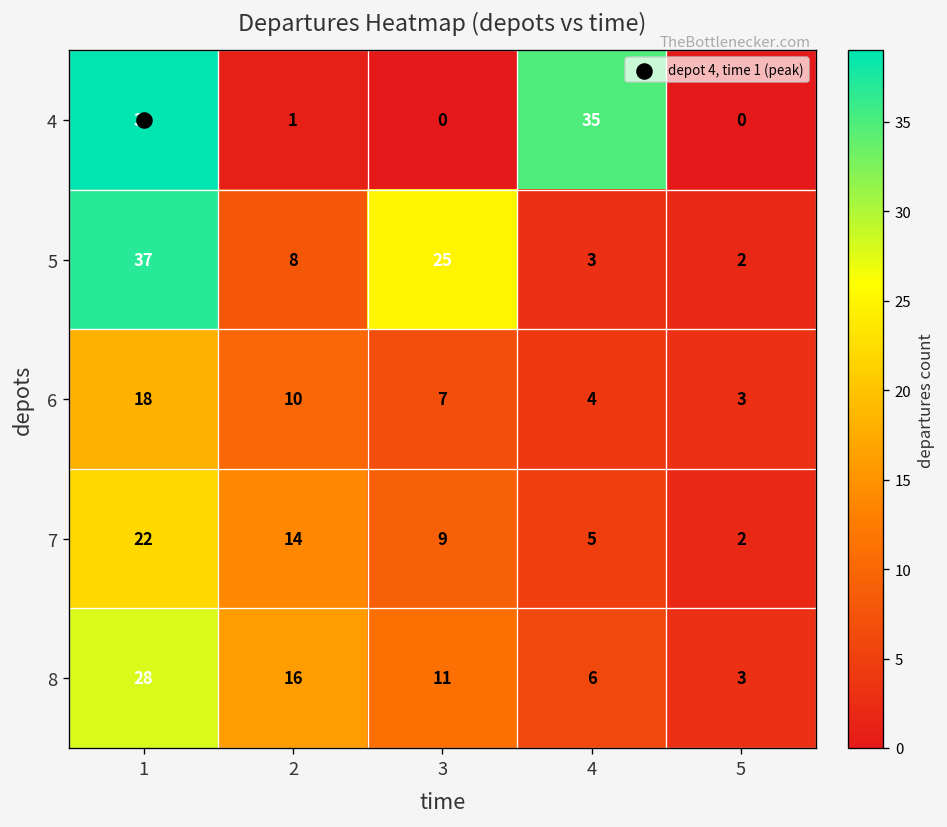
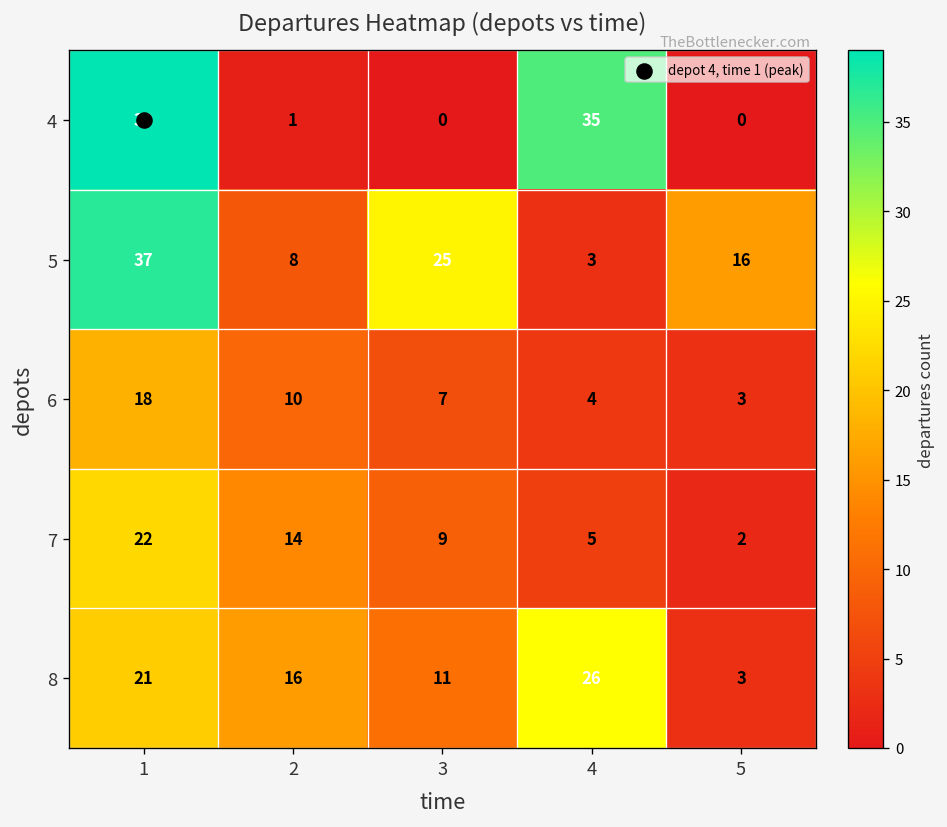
5, 5: 2 -> 16
8, 1: 28 -> 21
8, 4: 6 -> 26
